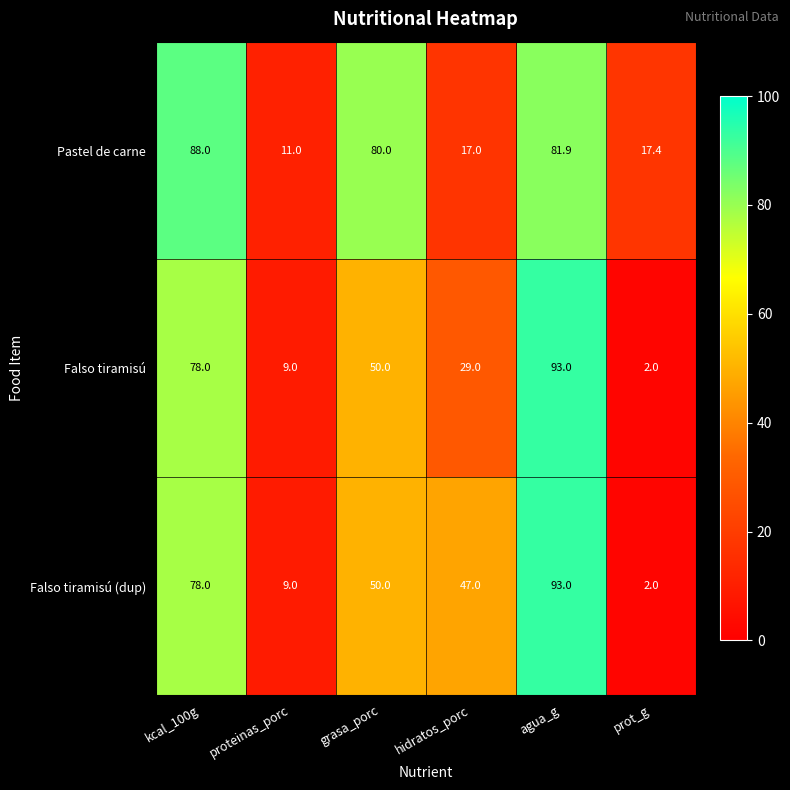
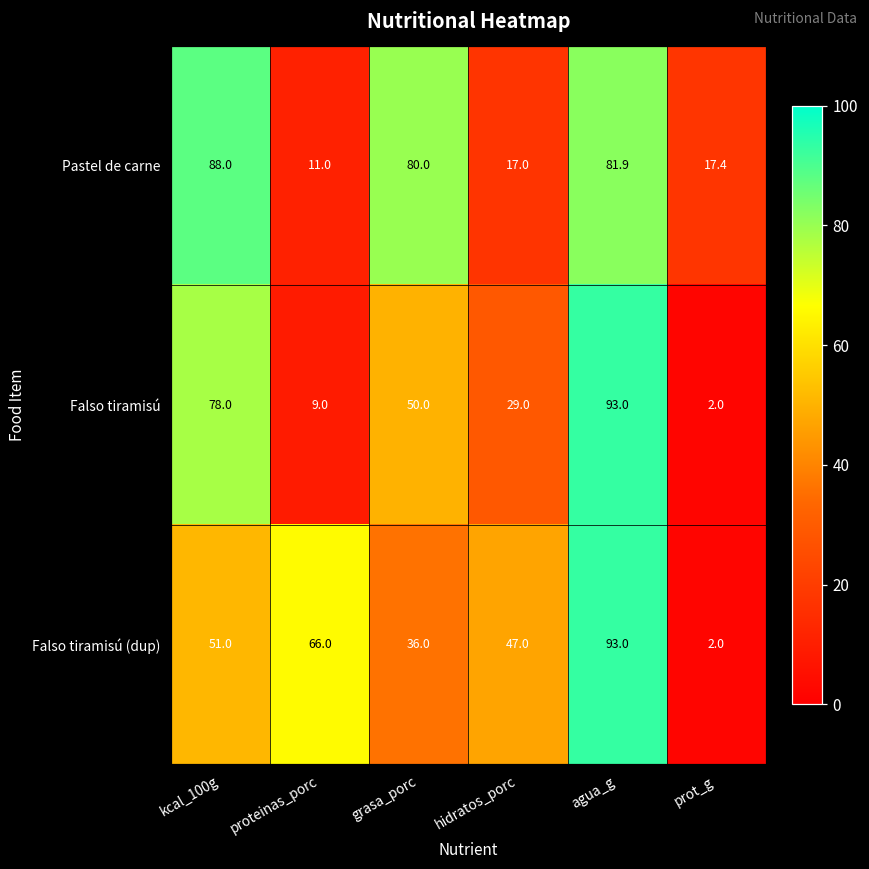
Falso tiramisú (dup), kcal_100g: 78.0 -> 51.0
Falso tiramisú (dup), proteinas_porc: 9.0 -> 66.0
Falso tiramisú (dup), grasa_porc: 50.0 -> 36.0
